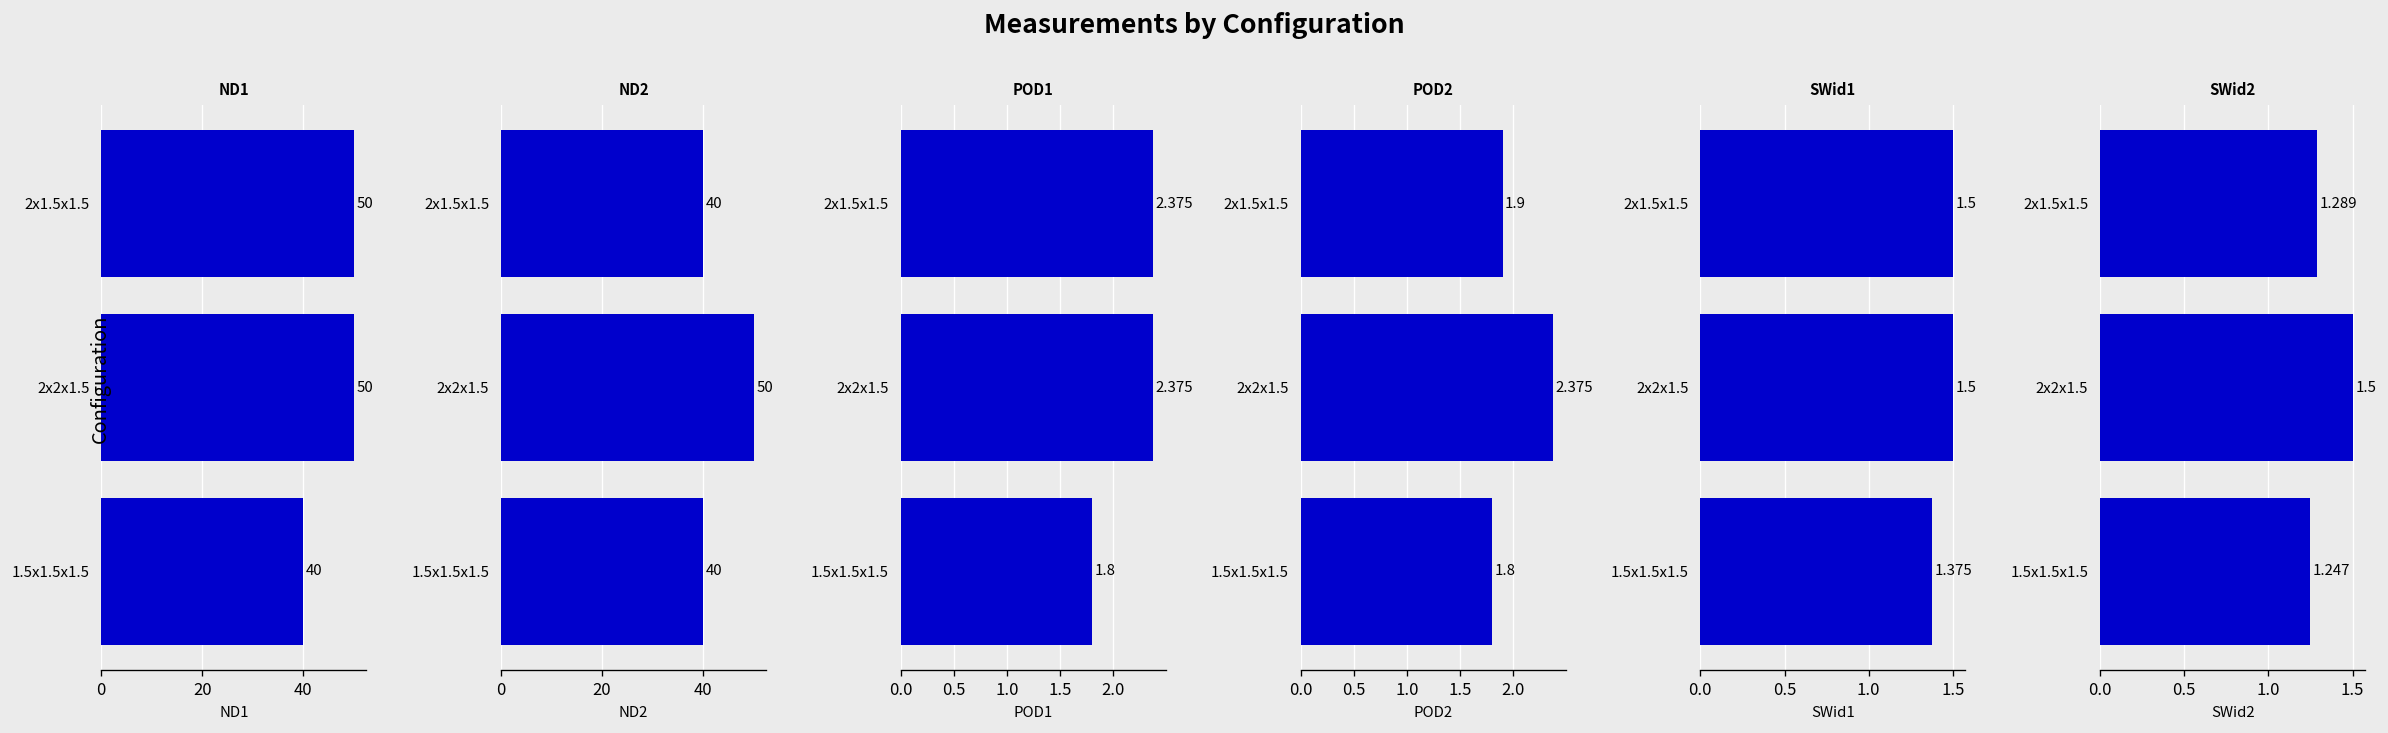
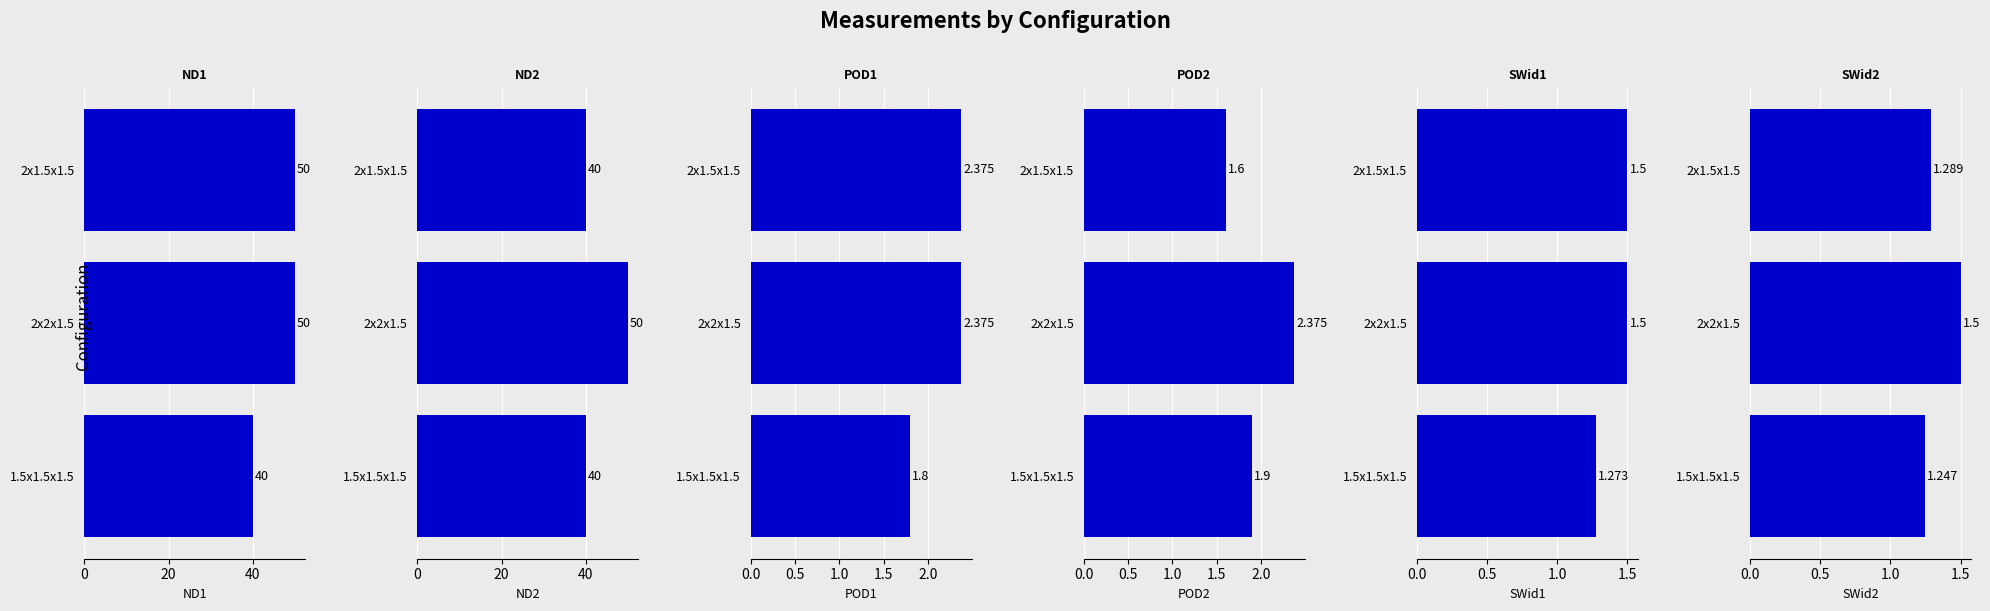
POD2, 2x1.5x1.5: 1.9 -> 1.6
POD2, 1.5x1.5x1.5: 1.8 -> 1.9
SWid1, 1.5x1.5x1.5: 1.375 -> 1.273
